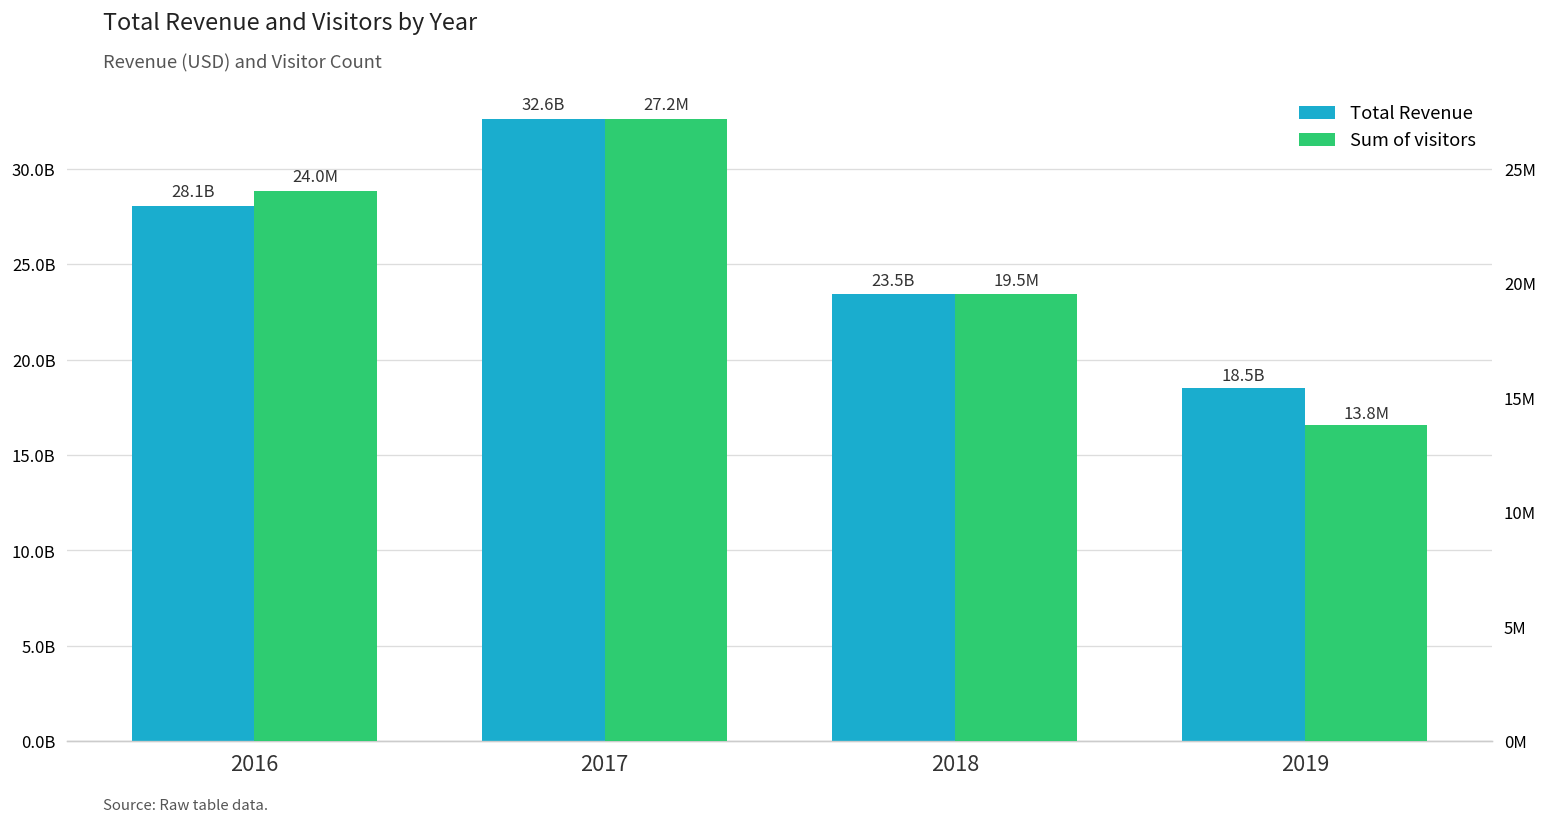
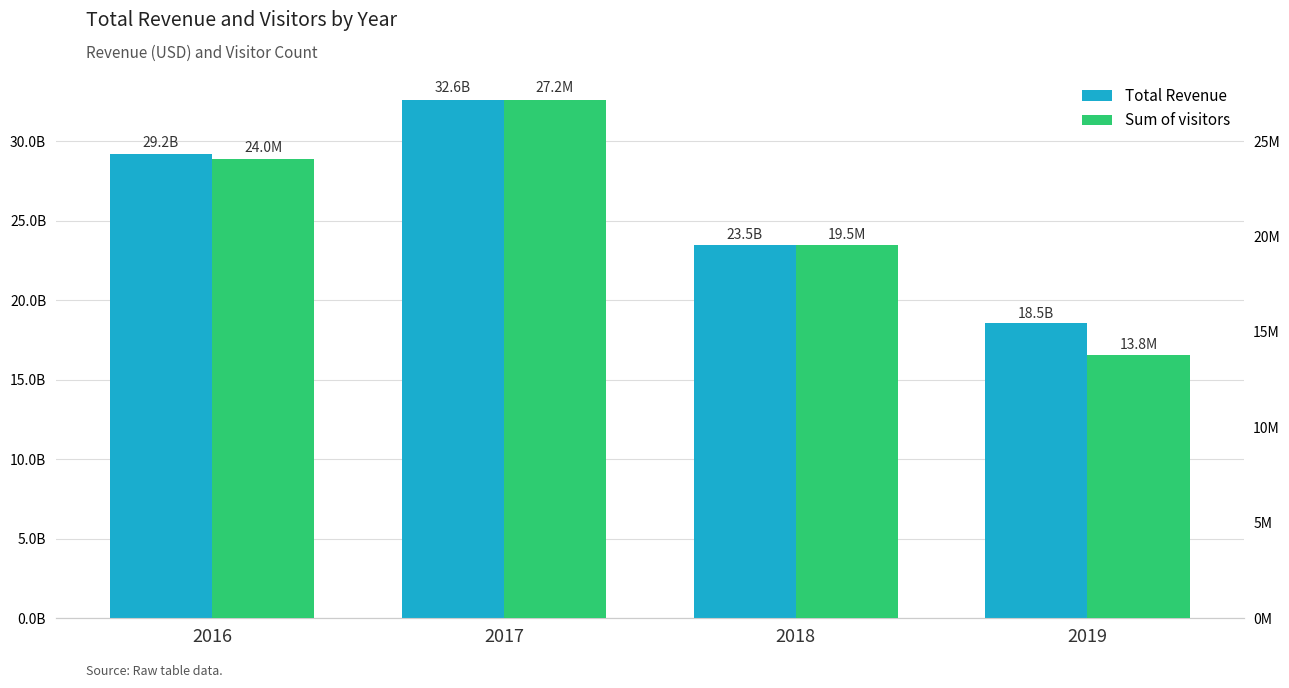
Total Revenue, 2016: 28.1B -> 29.2B
